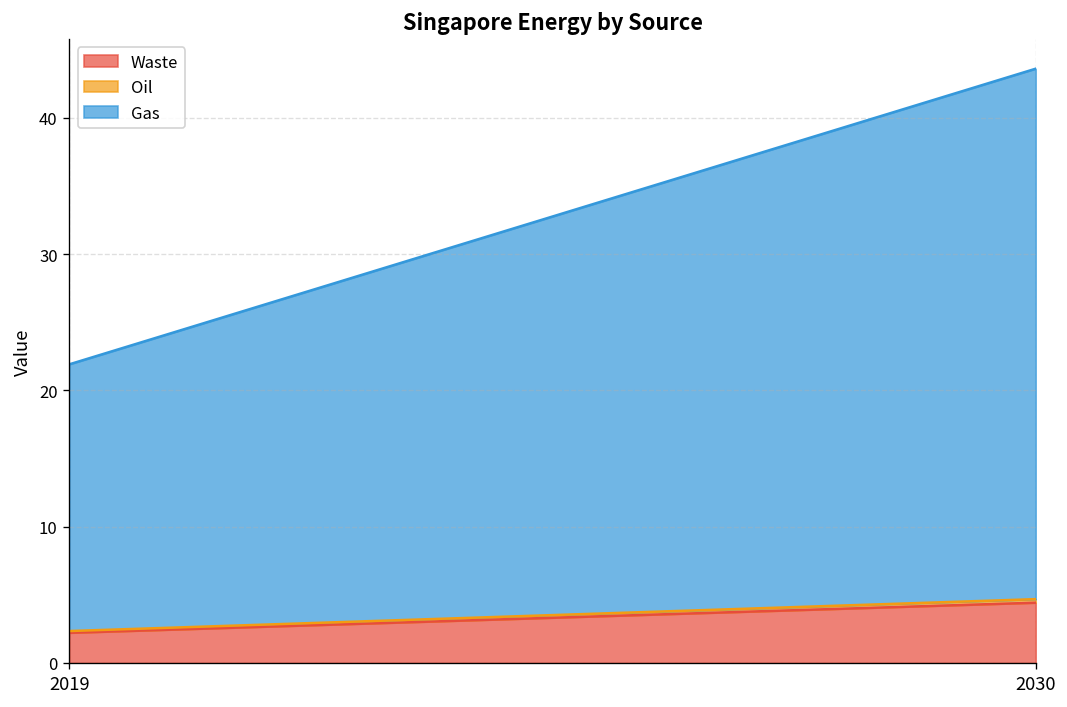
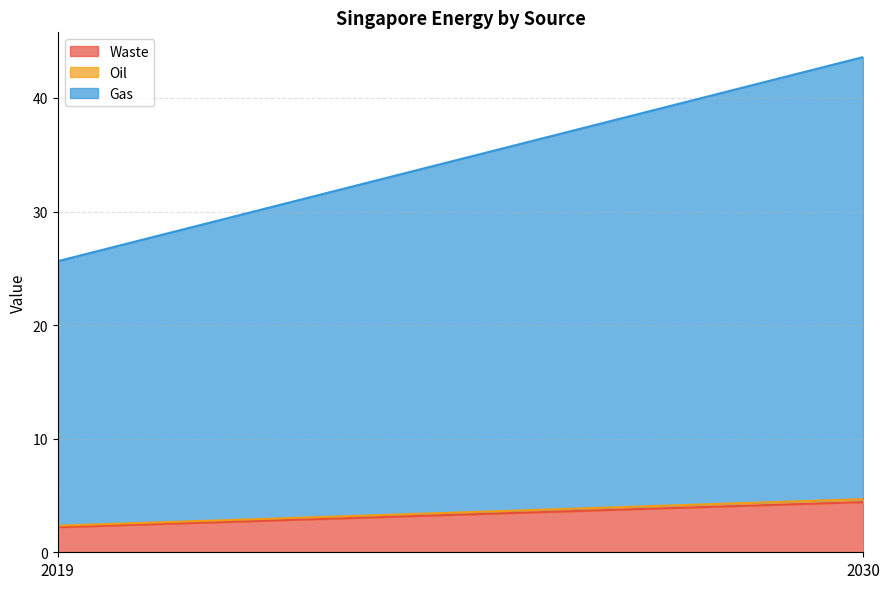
Gas, 2019: 19.6 -> 23.3
